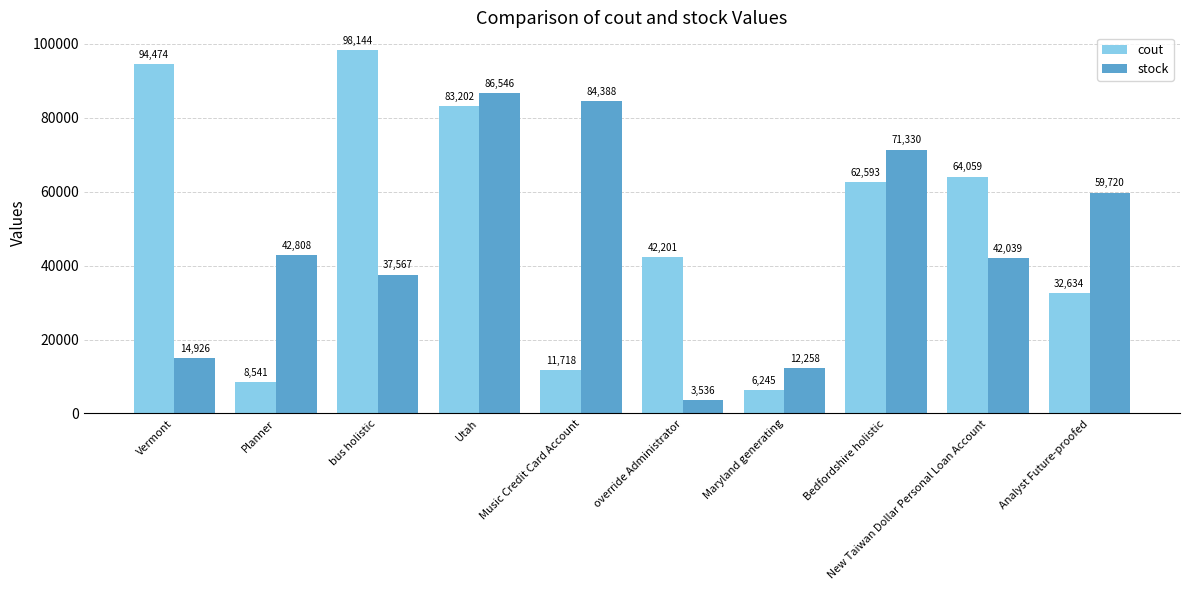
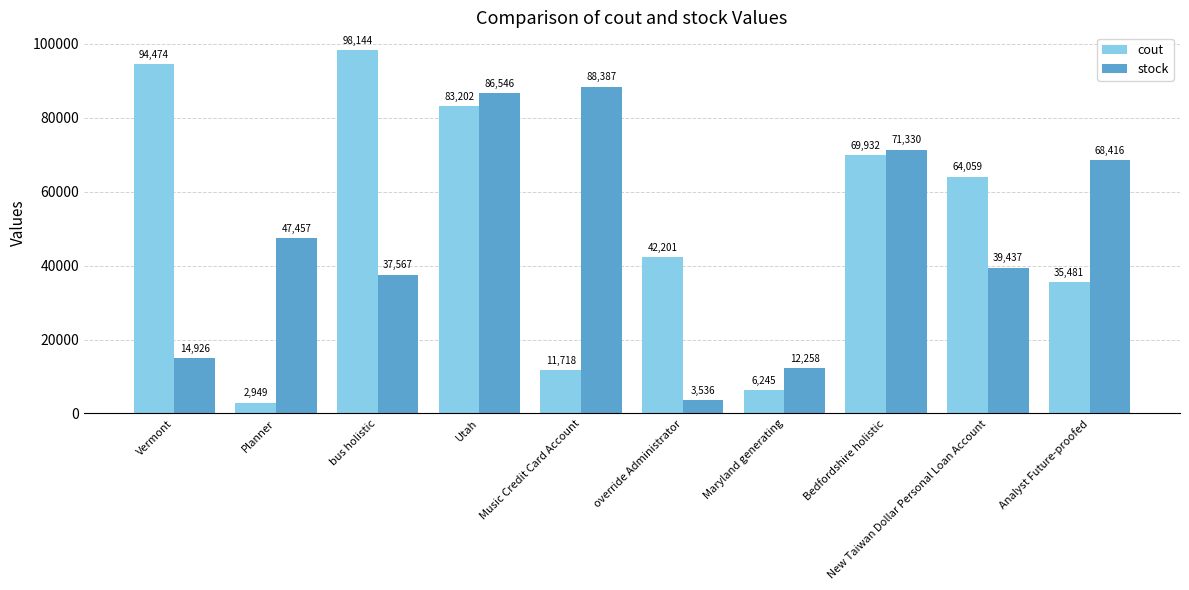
cout, Planner: 8,541 -> 2,949
stock, Planner: 42,808 -> 47,457
stock, Music Credit Card Account: 84,388 -> 88,387
cout, Bedfordshire holistic: 62,593 -> 69,932
stock, New Taiwan Dollar Personal Loan Account: 42,039 -> 39,437
cout, Analyst Future-proofed: 32,634 -> 35,481
stock, Analyst Future-proofed: 59,720 -> 68,416
